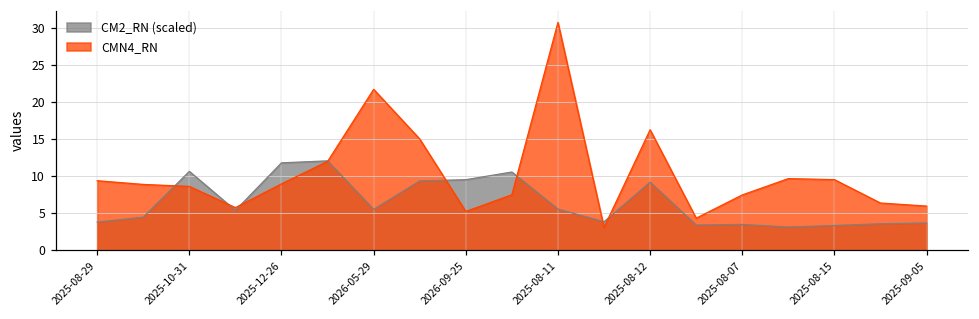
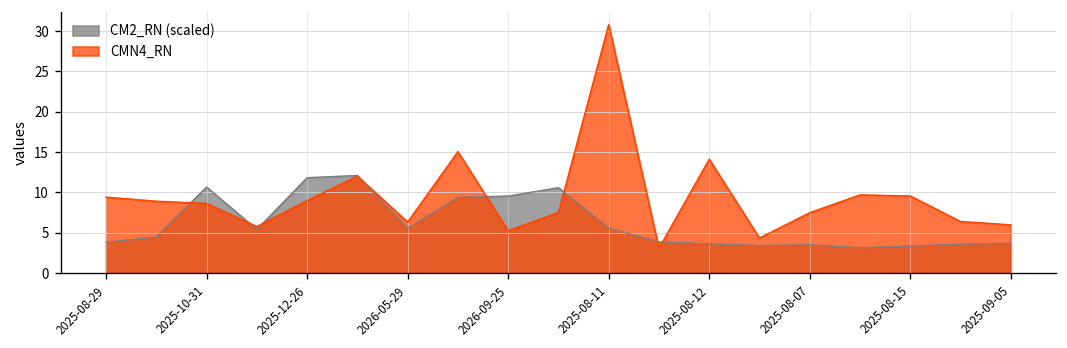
CMN4_RN, 2026-05-29: 22 -> 6
CM2_RN (scaled), 2025-08-12: 9 -> 4
CMN4_RN, 2025-08-12: 16 -> 14
